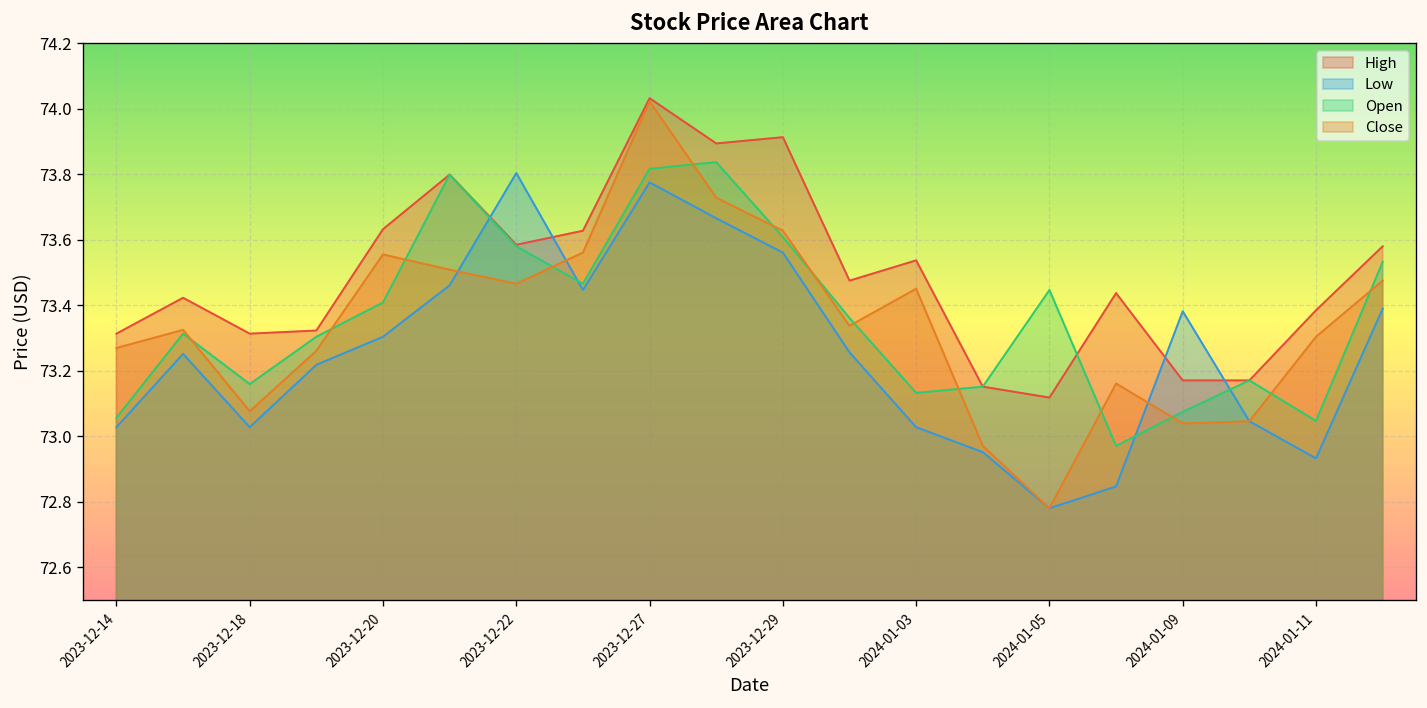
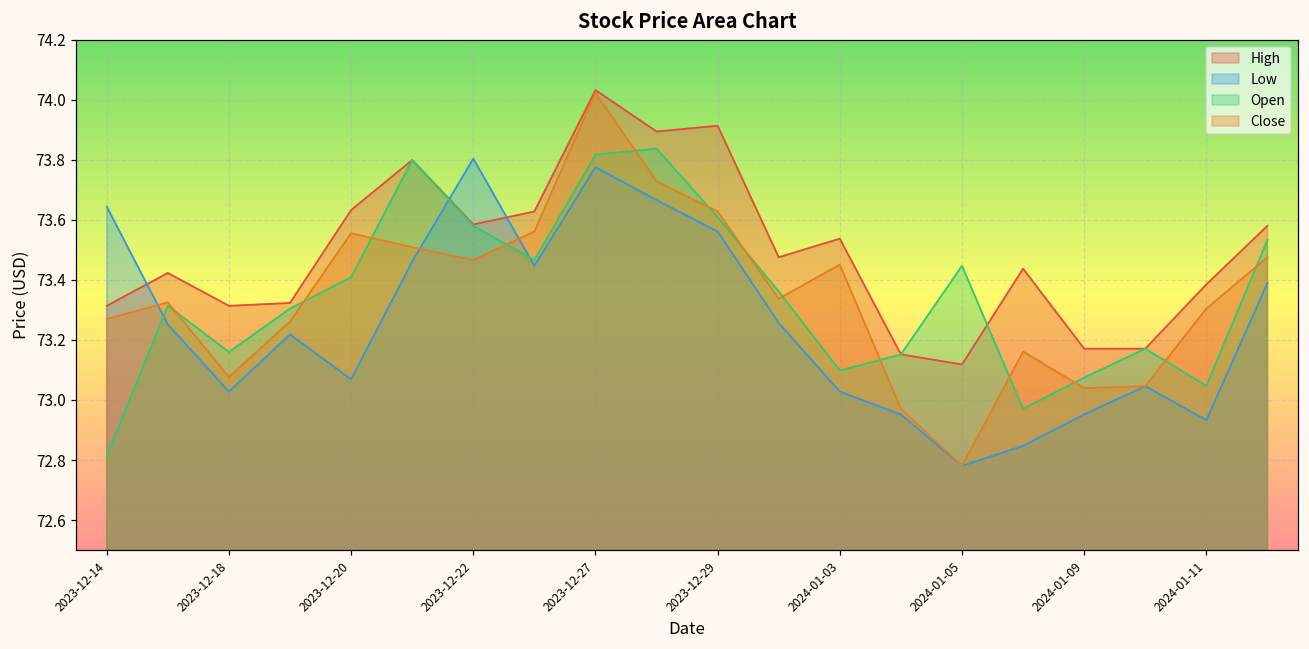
Low, 2023-12-14: 73.03 -> 73.64
Open, 2023-12-14: 73.06 -> 72.81
Low, 2023-12-20: 73.30 -> 73.07
Open, 2024-01-03: 73.13 -> 73.10
Low, 2024-01-09: 73.38 -> 72.95
